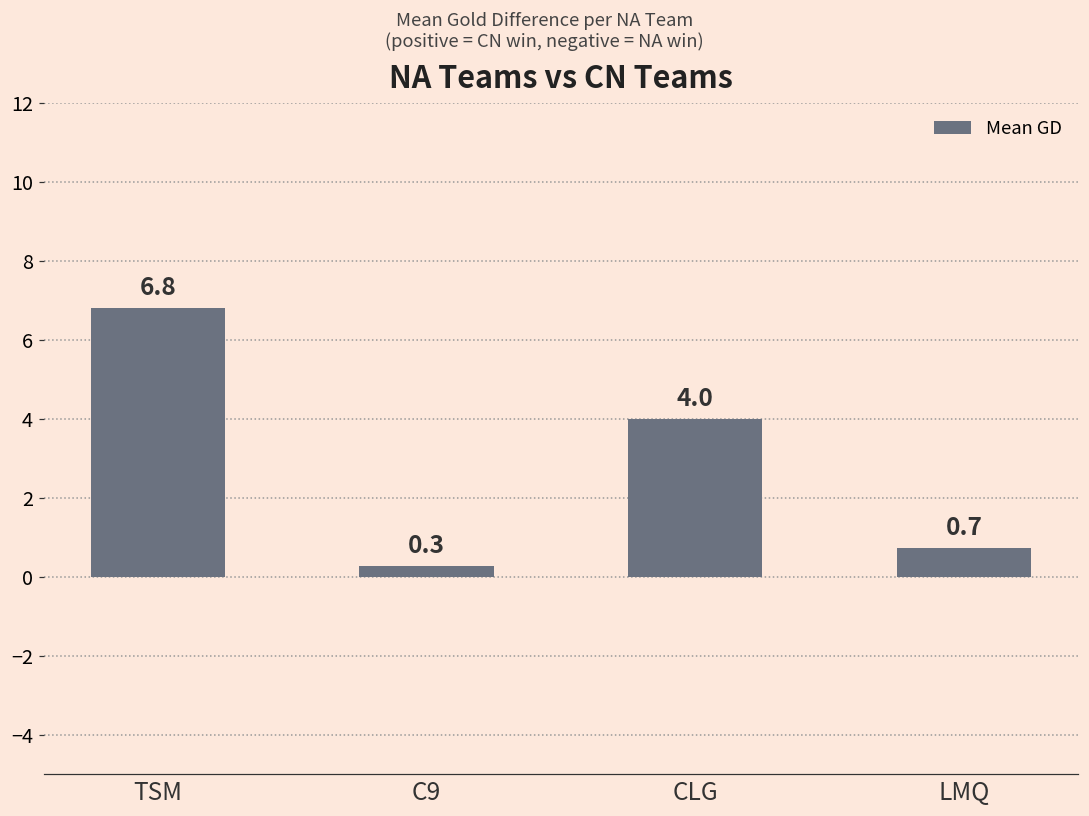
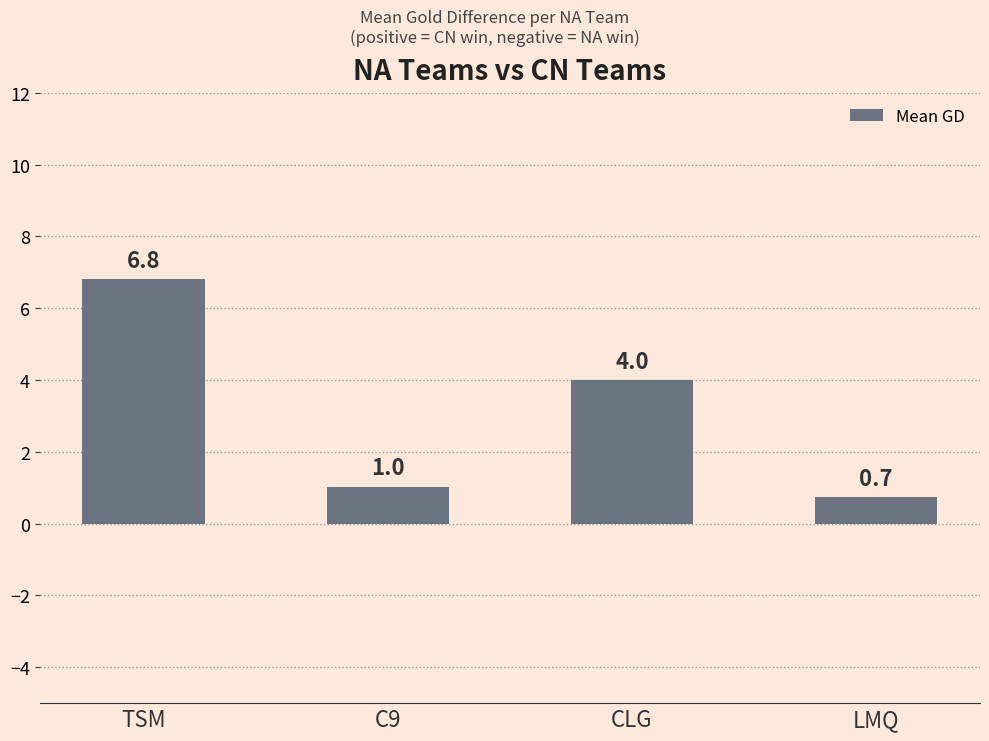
C9: 0.3 -> 1.0
